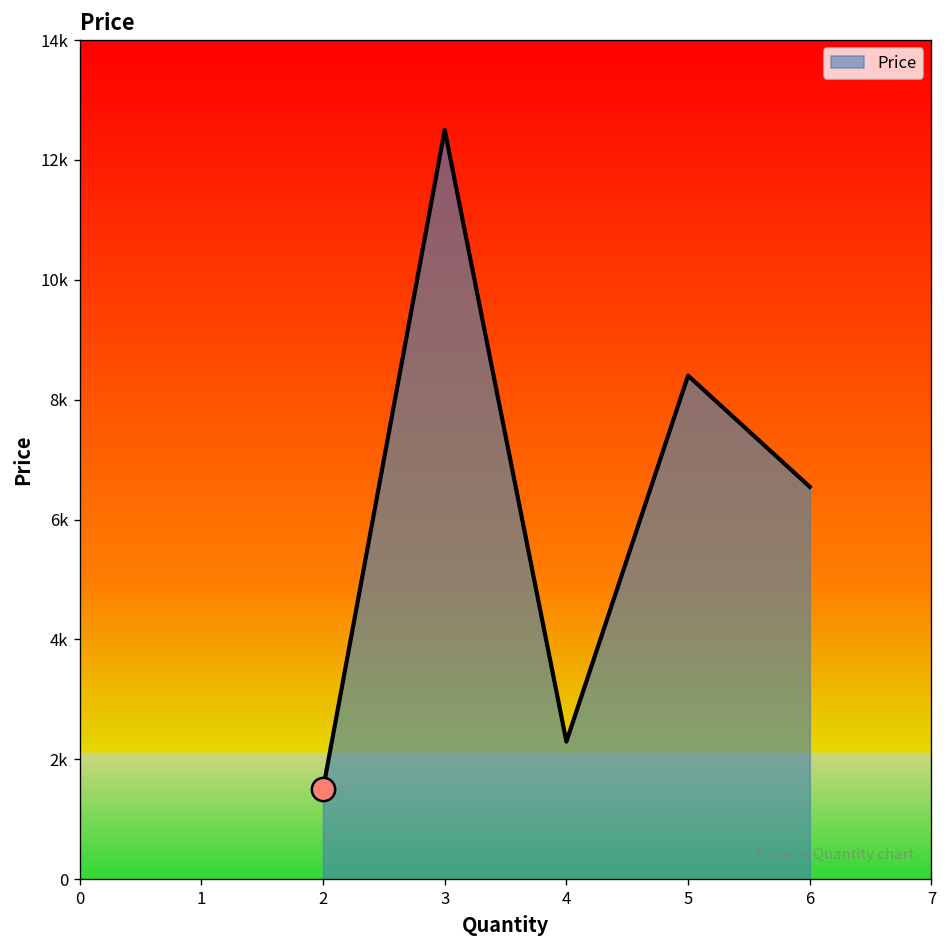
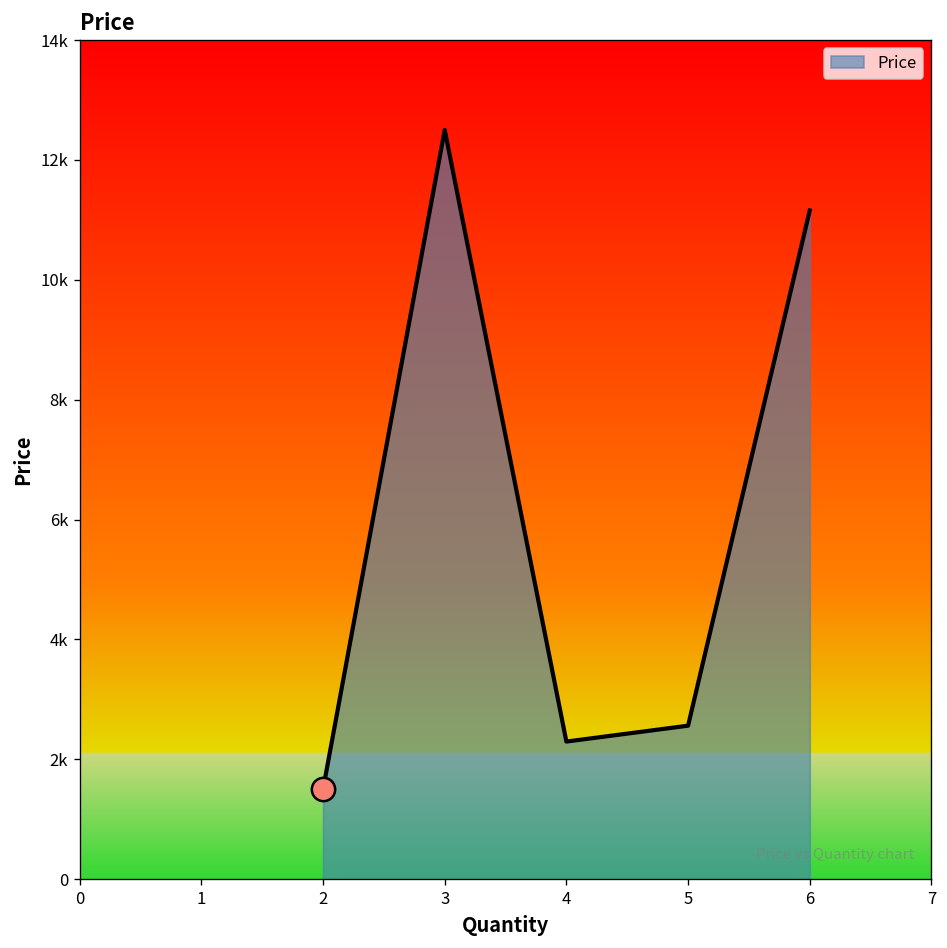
Price, 5: 8400 -> 2600
Price, 6: 6500 -> 11200
